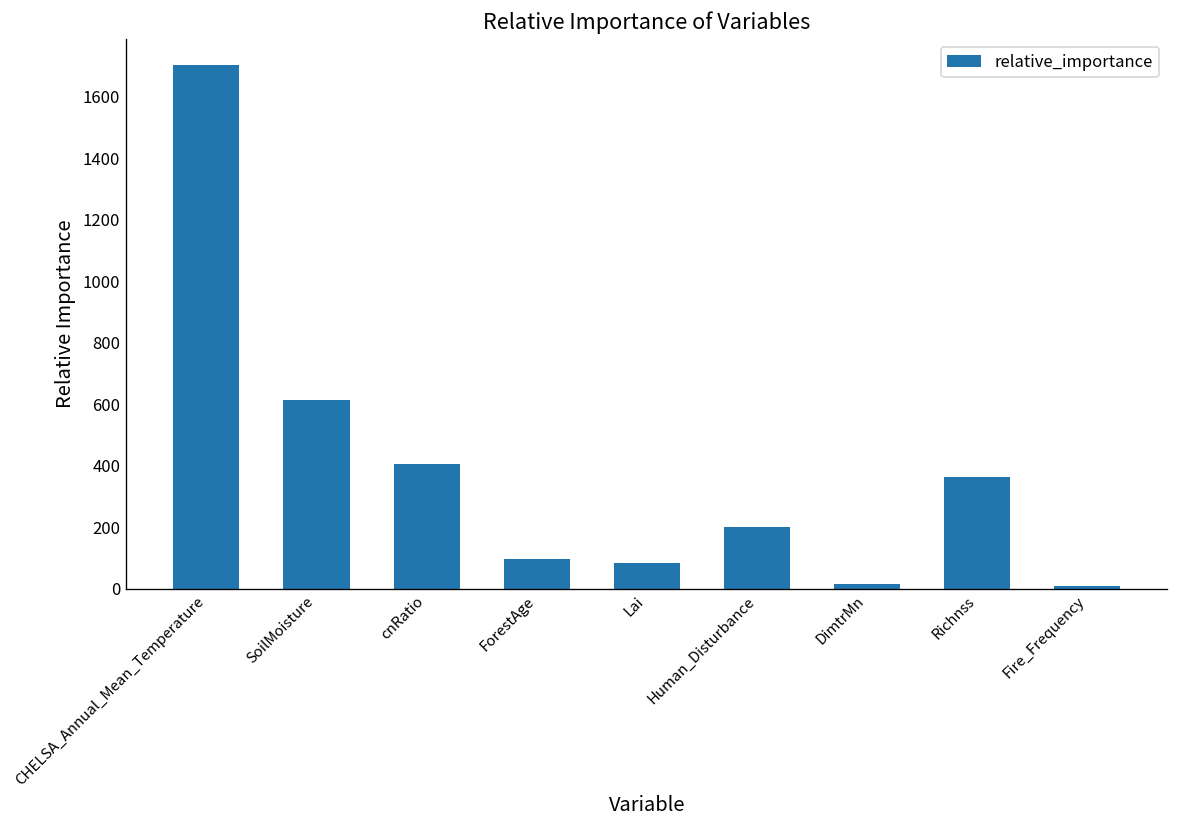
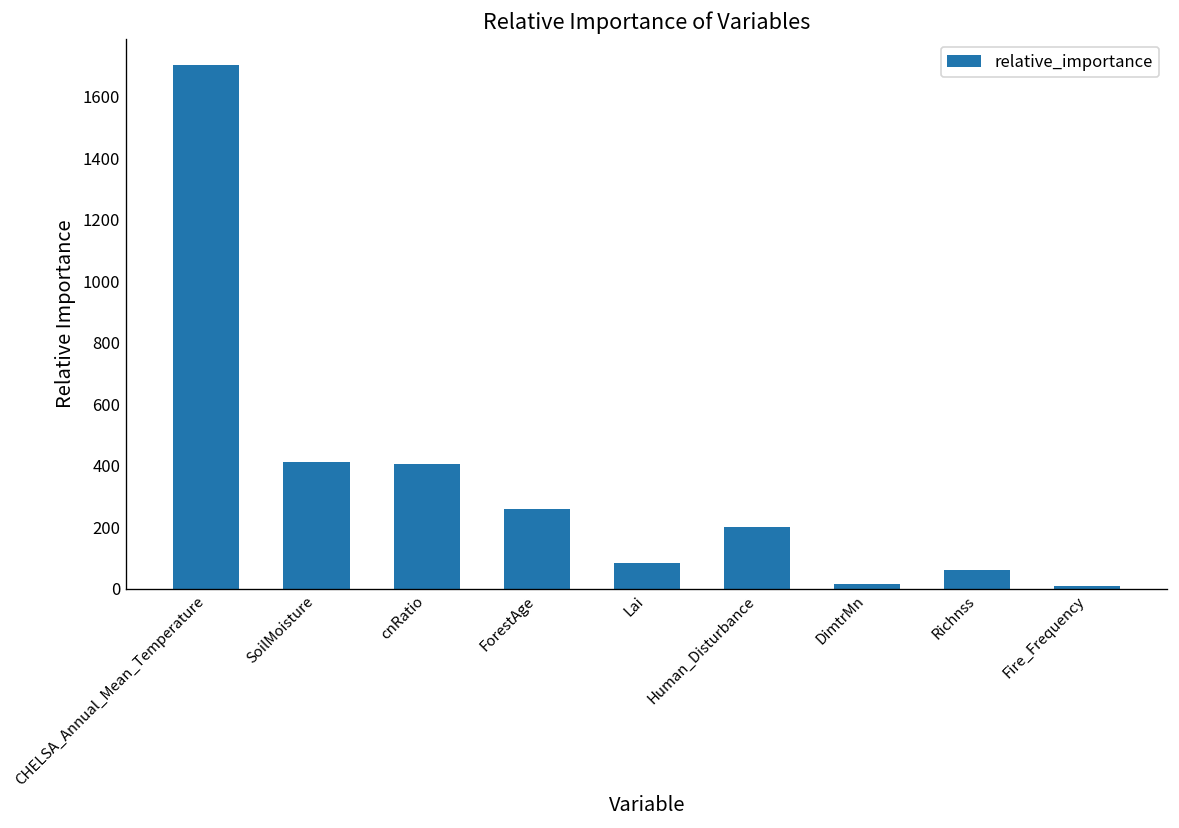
SoilMoisture: 610 -> 410
ForestAge: 100 -> 260
Richnss: 360 -> 60
